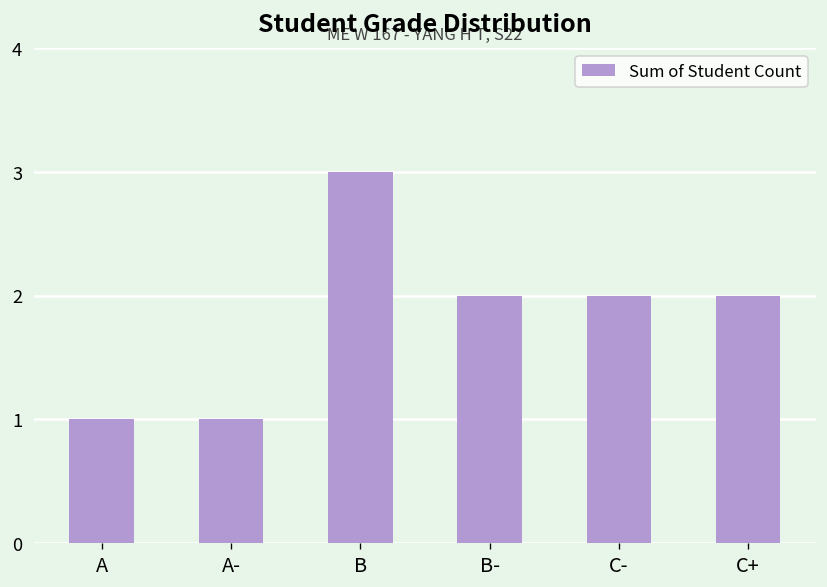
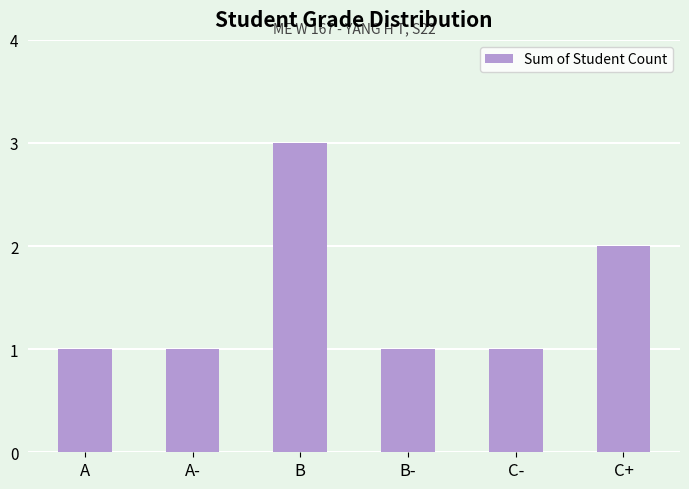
B-: 2 -> 1
C-: 2 -> 1
